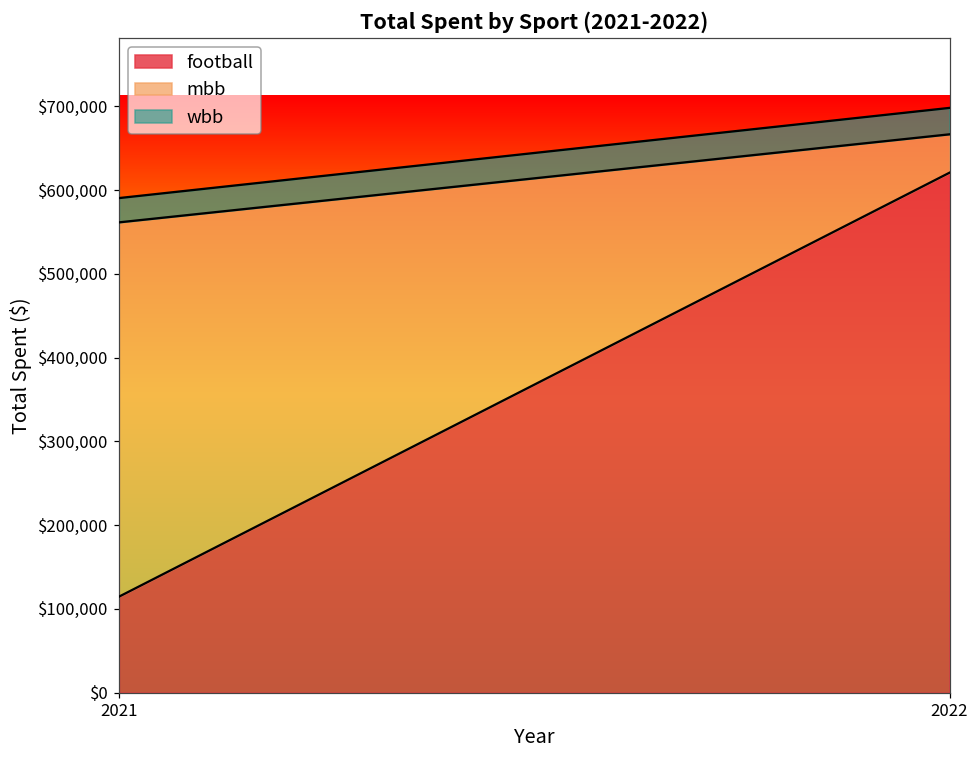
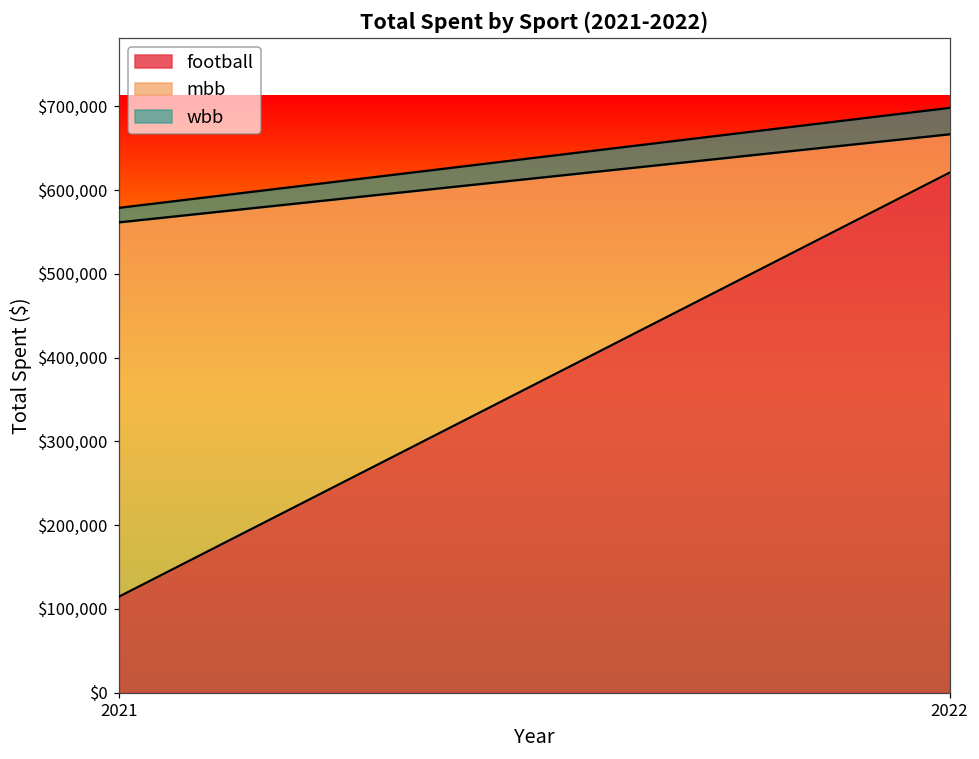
wbb, 2021: $30,000 -> $20,000
